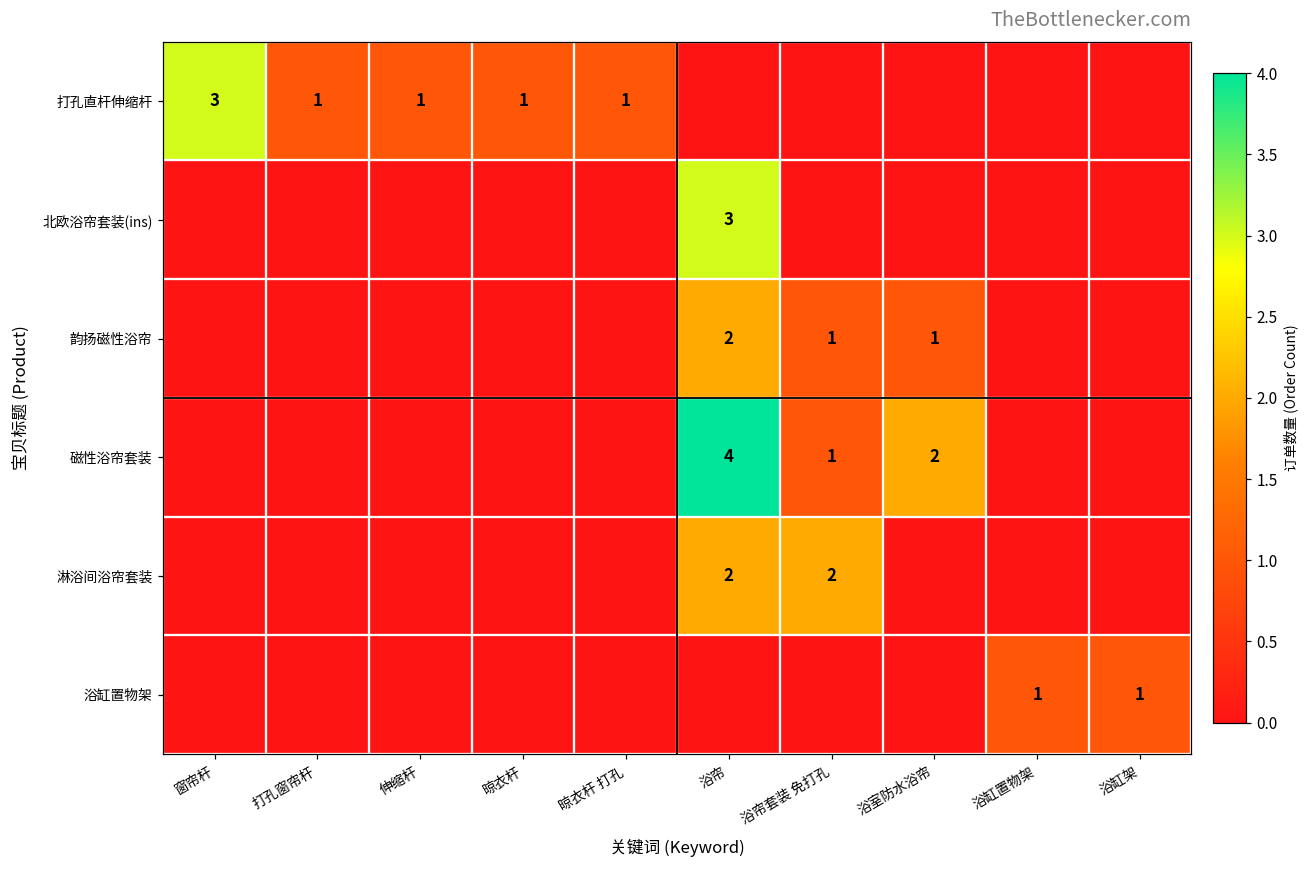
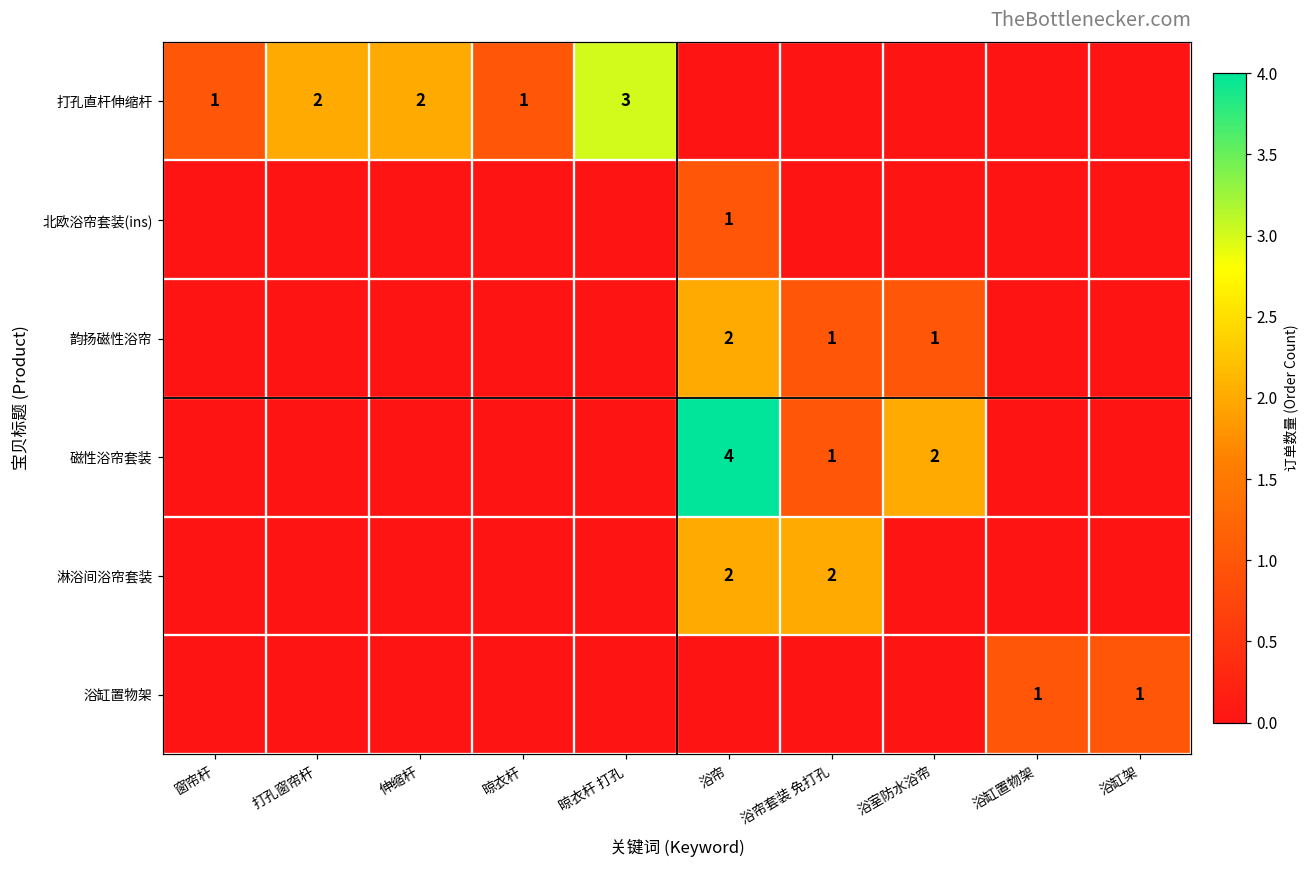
打孔直杆伸缩杆, 窗帘杆: 3 -> 1
打孔直杆伸缩杆, 打孔窗帘杆: 1 -> 2
打孔直杆伸缩杆, 伸缩杆: 1 -> 2
打孔直杆伸缩杆, 晾衣杆 打孔: 1 -> 3
北欧浴帘套装(ins), 浴帘: 3 -> 1
